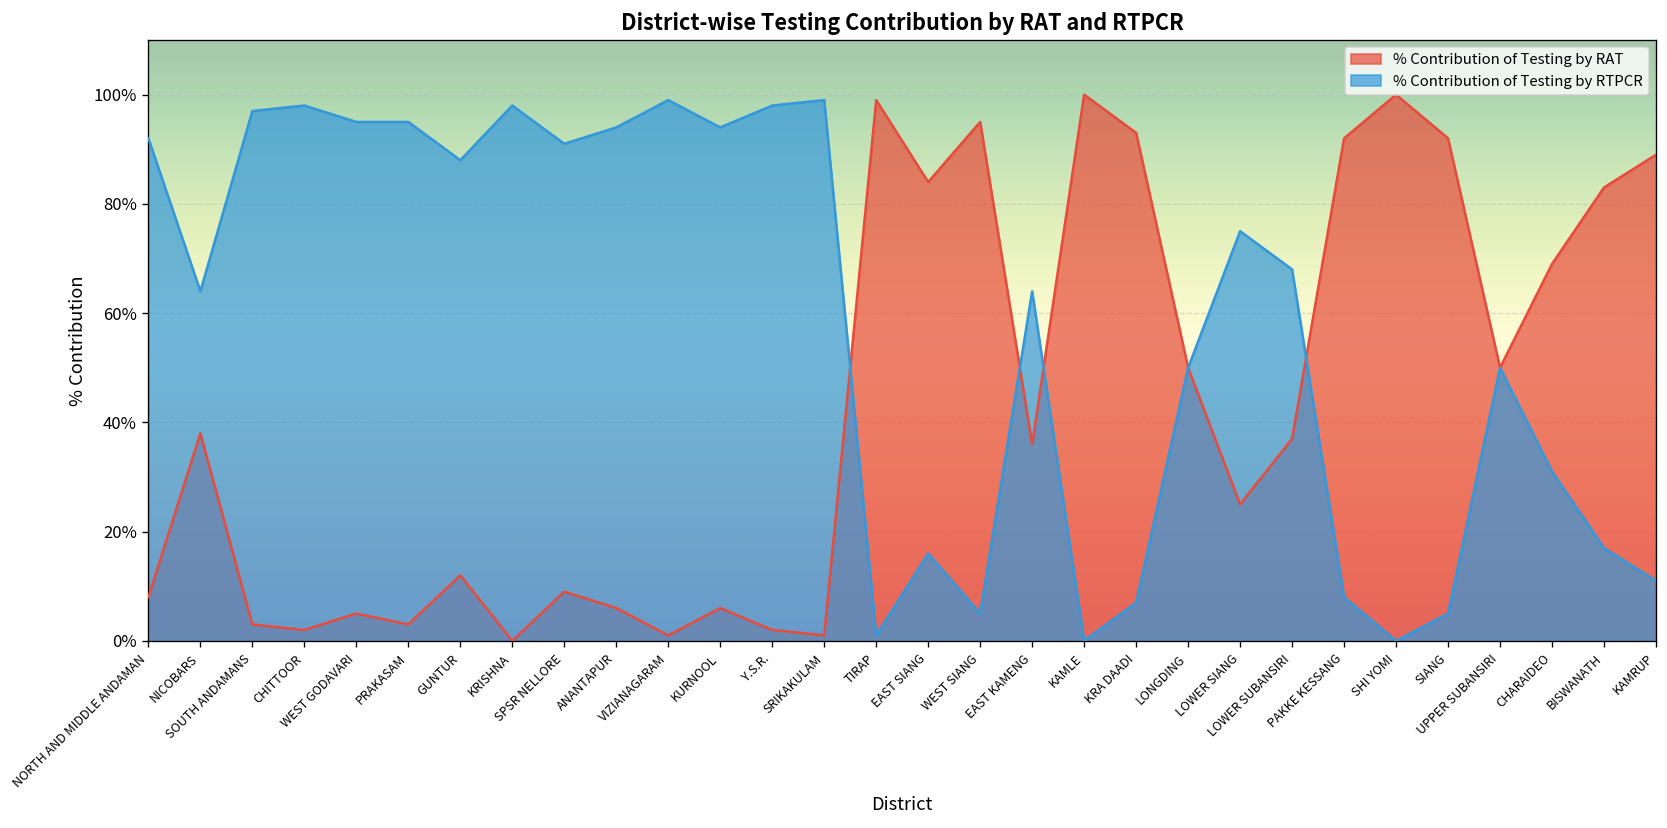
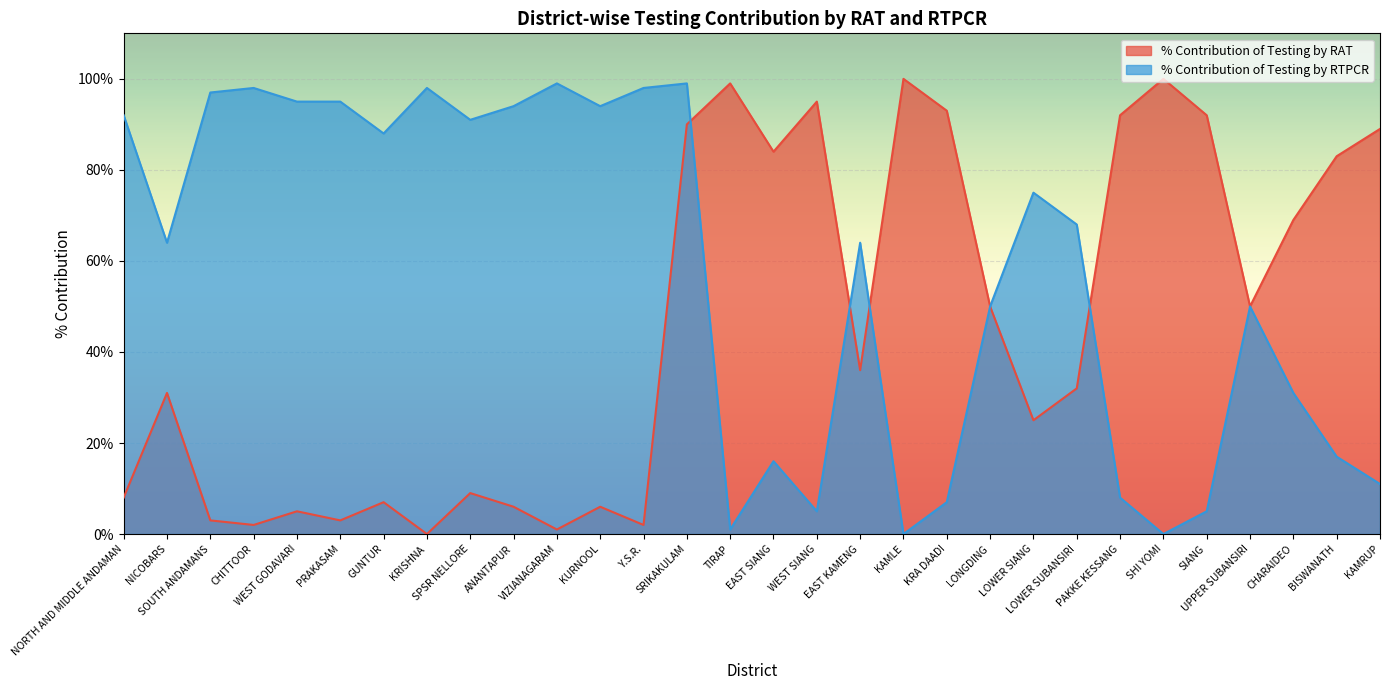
% Contribution of Testing by RAT, NICOBARS: 38% -> 31%
% Contribution of Testing by RAT, GUNTUR: 12% -> 7%
% Contribution of Testing by RAT, SRIKAKULAM: 1% -> 90%
% Contribution of Testing by RAT, LOWER SUBANSIRI: 37% -> 32%
